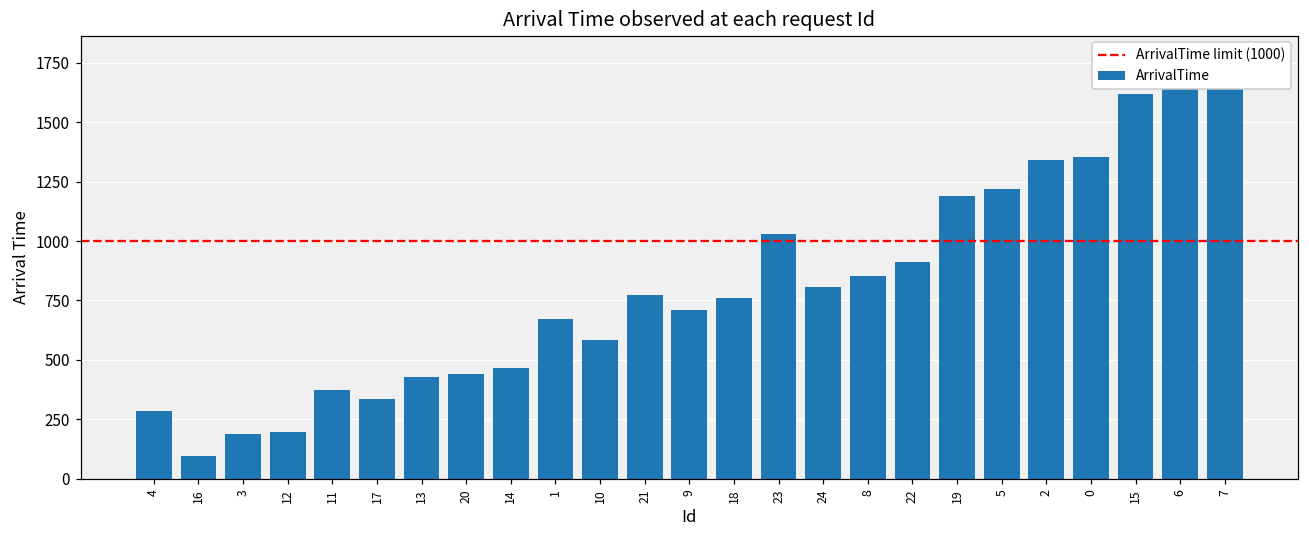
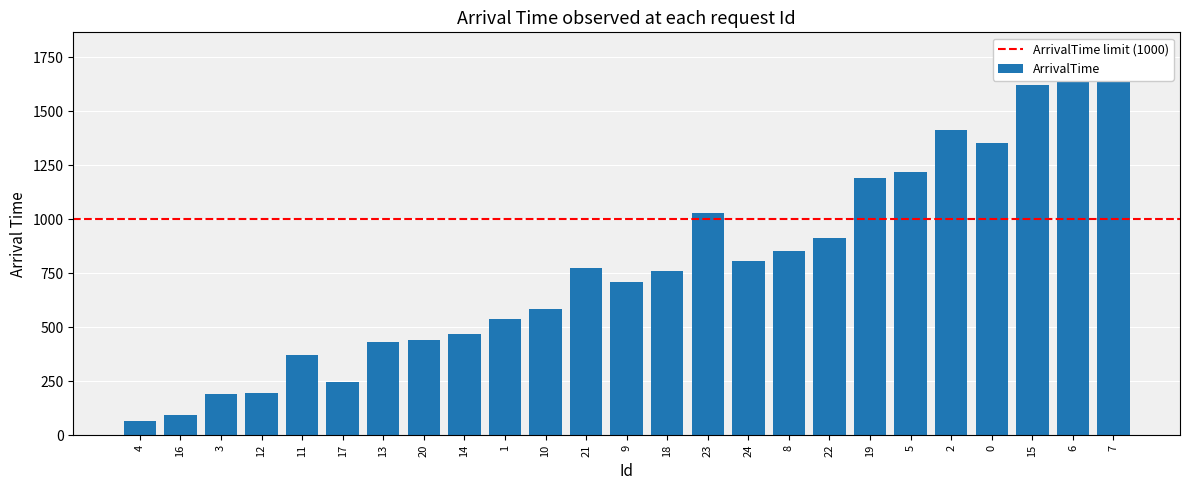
4: 290 -> 70
17: 330 -> 240
1: 670 -> 540
2: 1340 -> 1410
